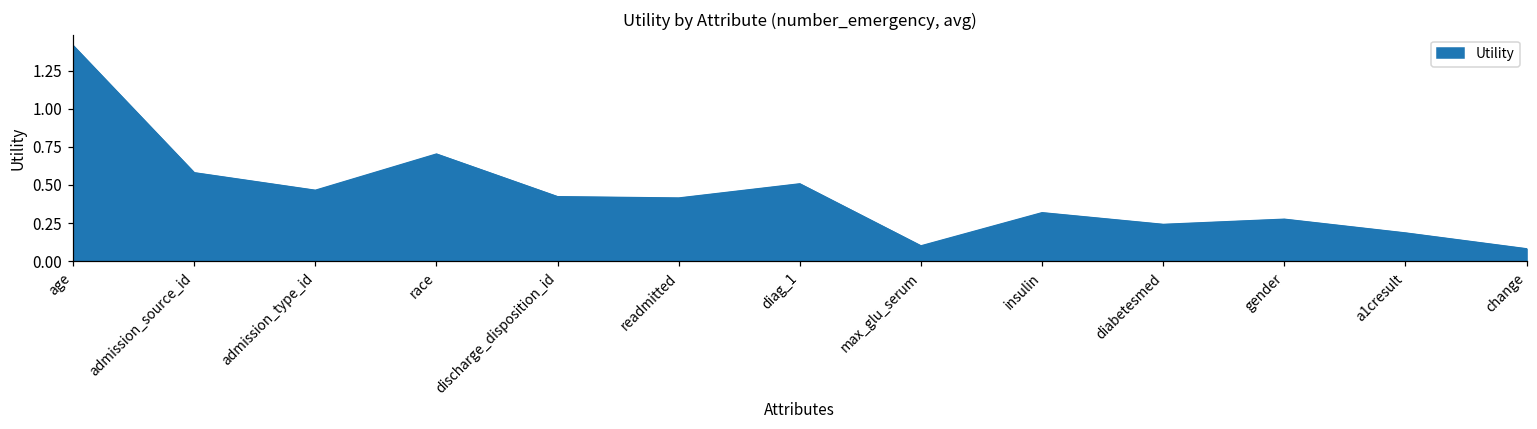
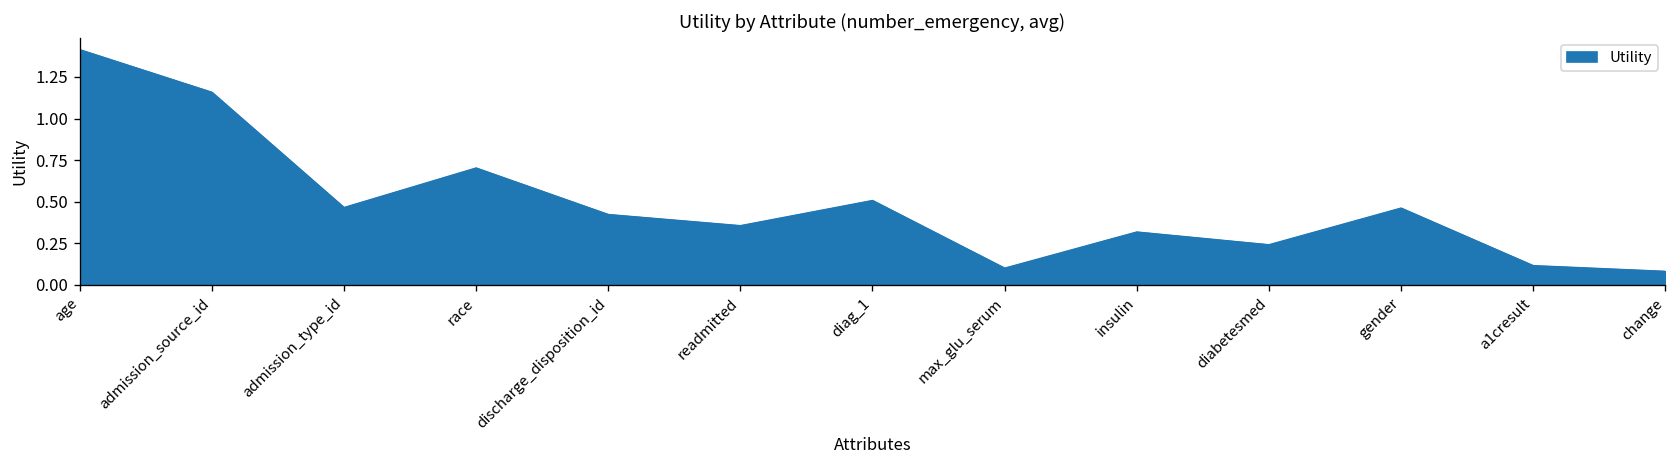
admission_source_id: 0.58 -> 1.16
readmitted: 0.41 -> 0.36
gender: 0.28 -> 0.46
a1cresult: 0.19 -> 0.12
